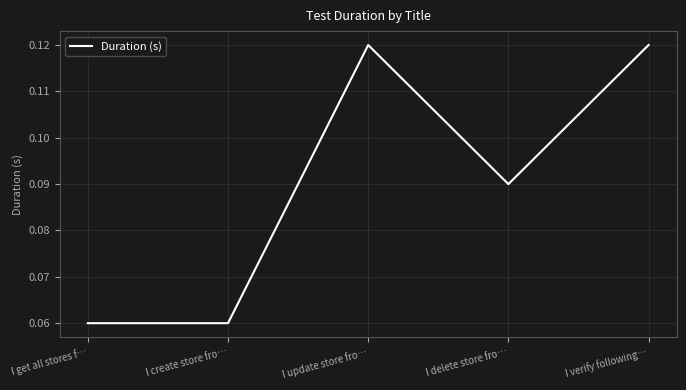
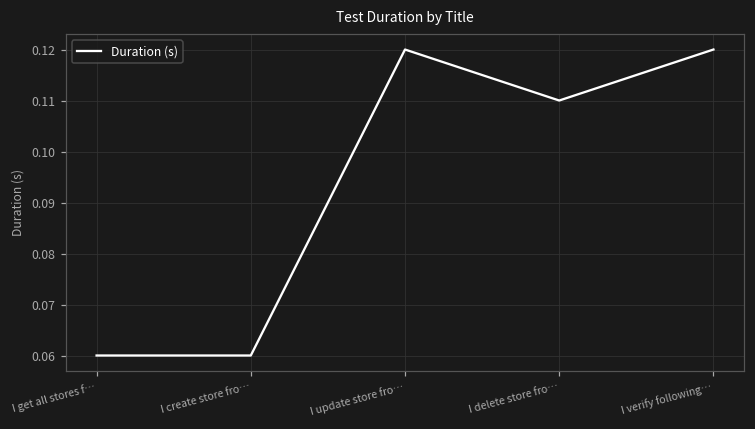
I delete store fro…: 0.09 -> 0.11
